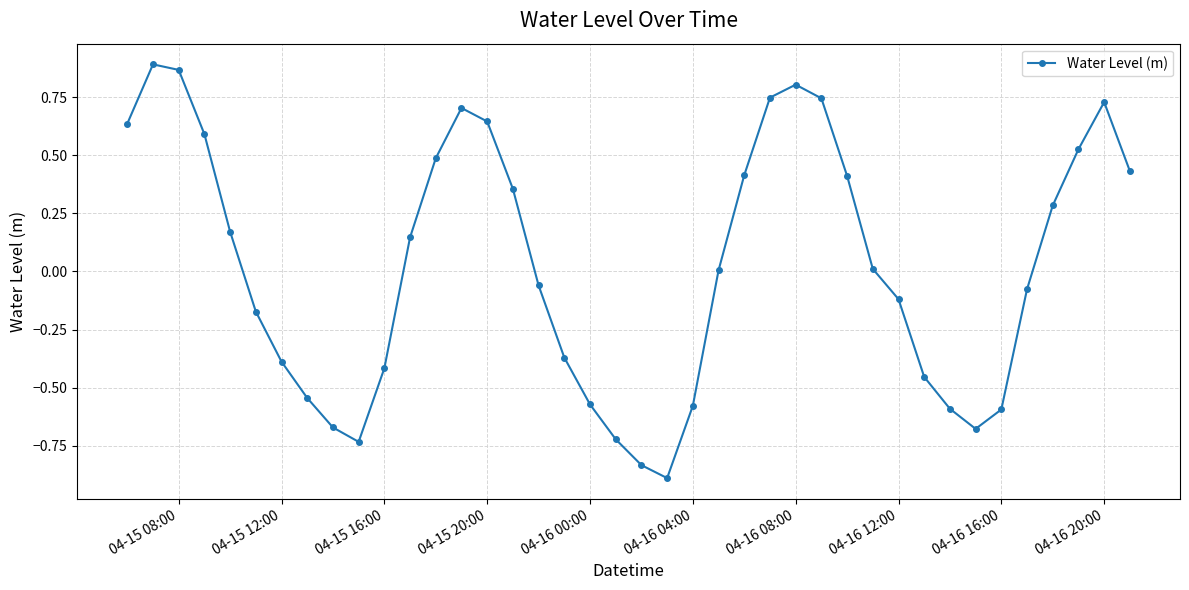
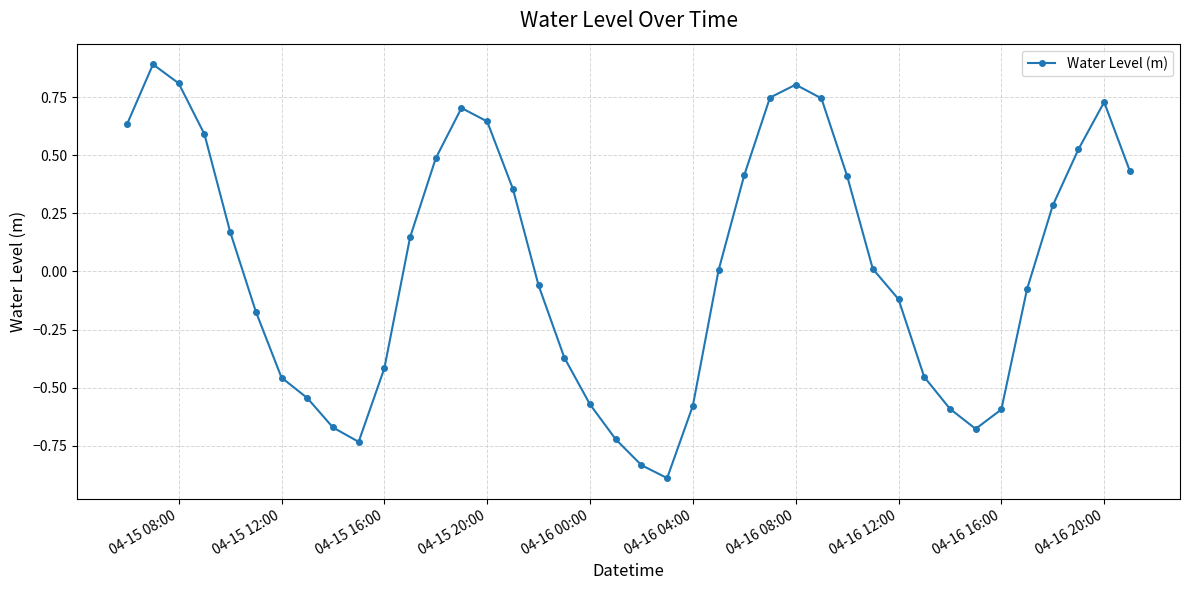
04-15 08:00: 0.87 -> 0.81
04-15 12:00: -0.39 -> -0.46
